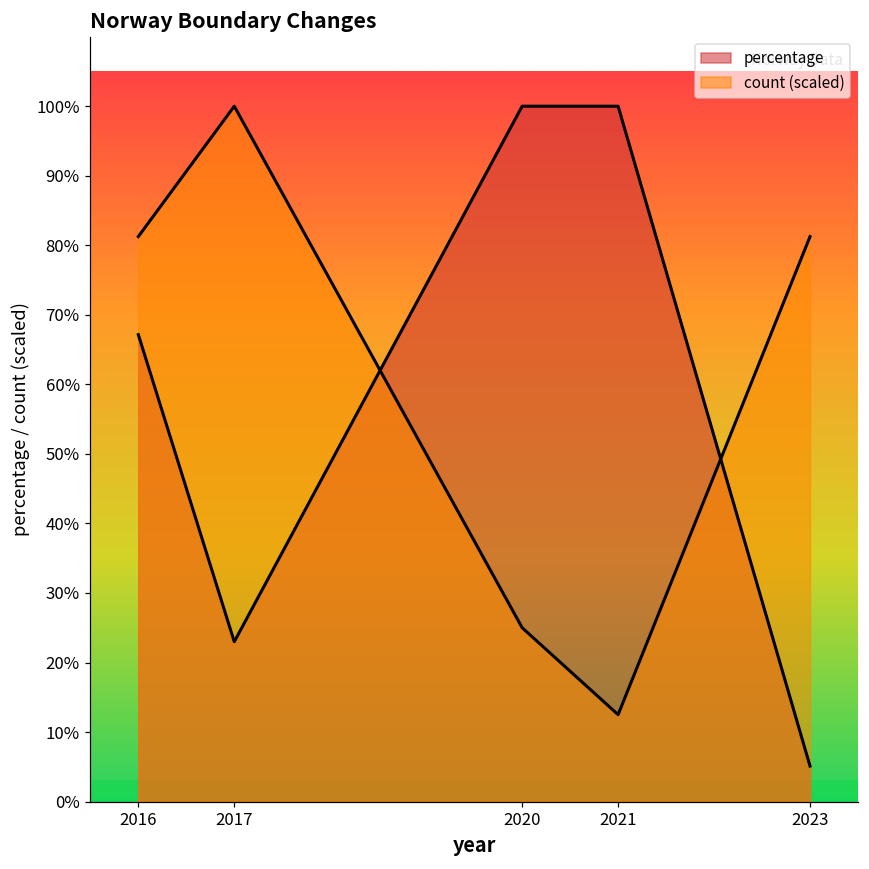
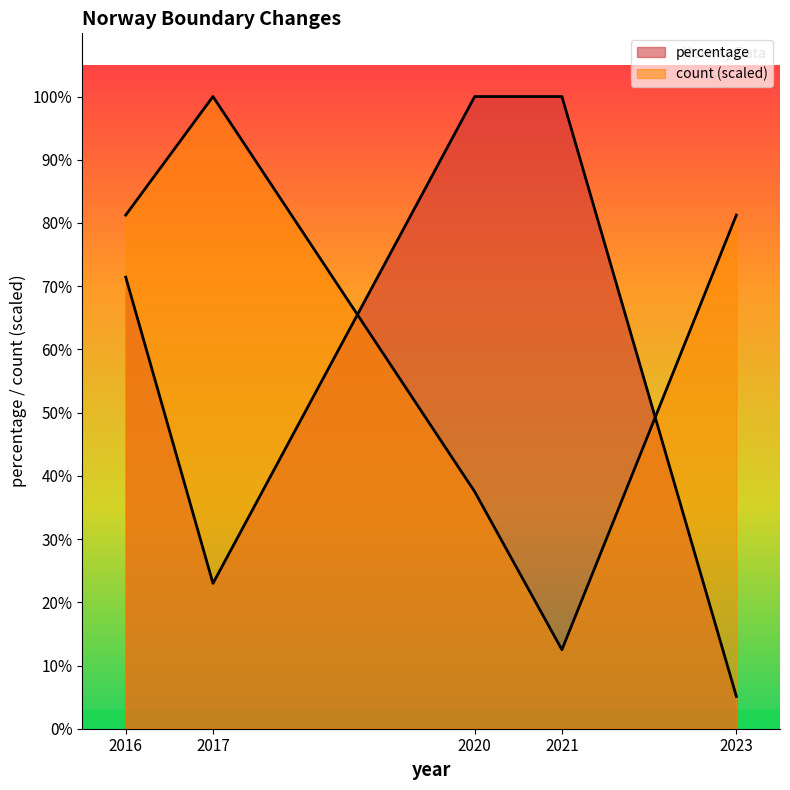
percentage, 2016: 67% -> 71%
count (scaled), 2020: 25% -> 38%
